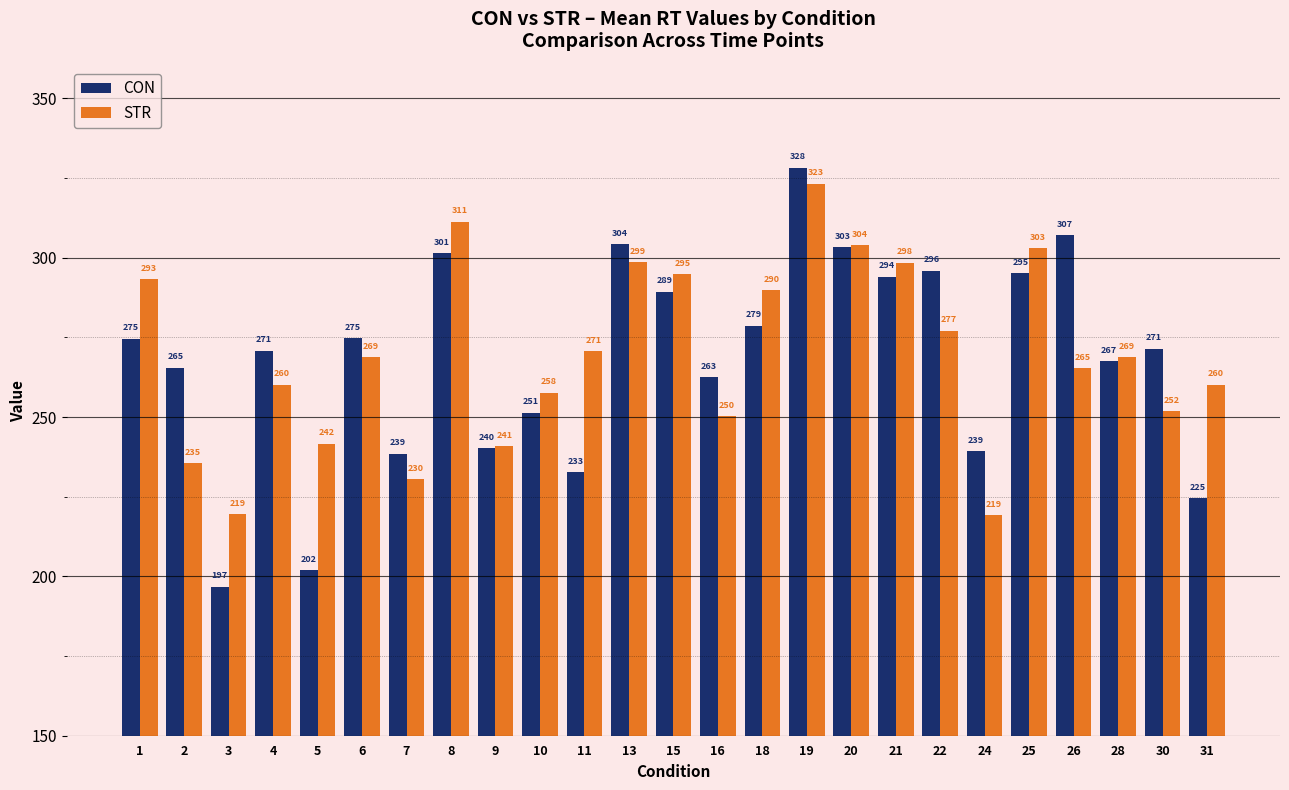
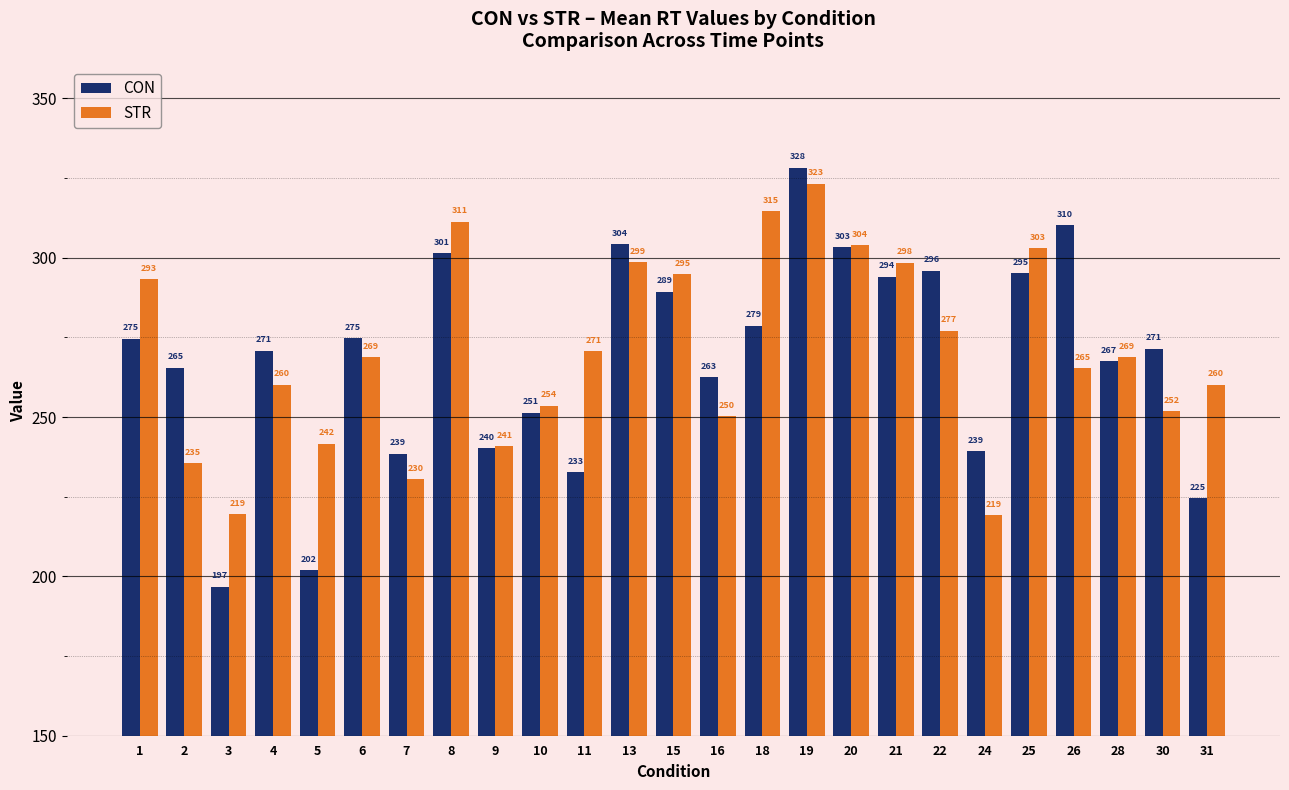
STR, 10: 258 -> 254
STR, 18: 290 -> 315
CON, 26: 307 -> 310
